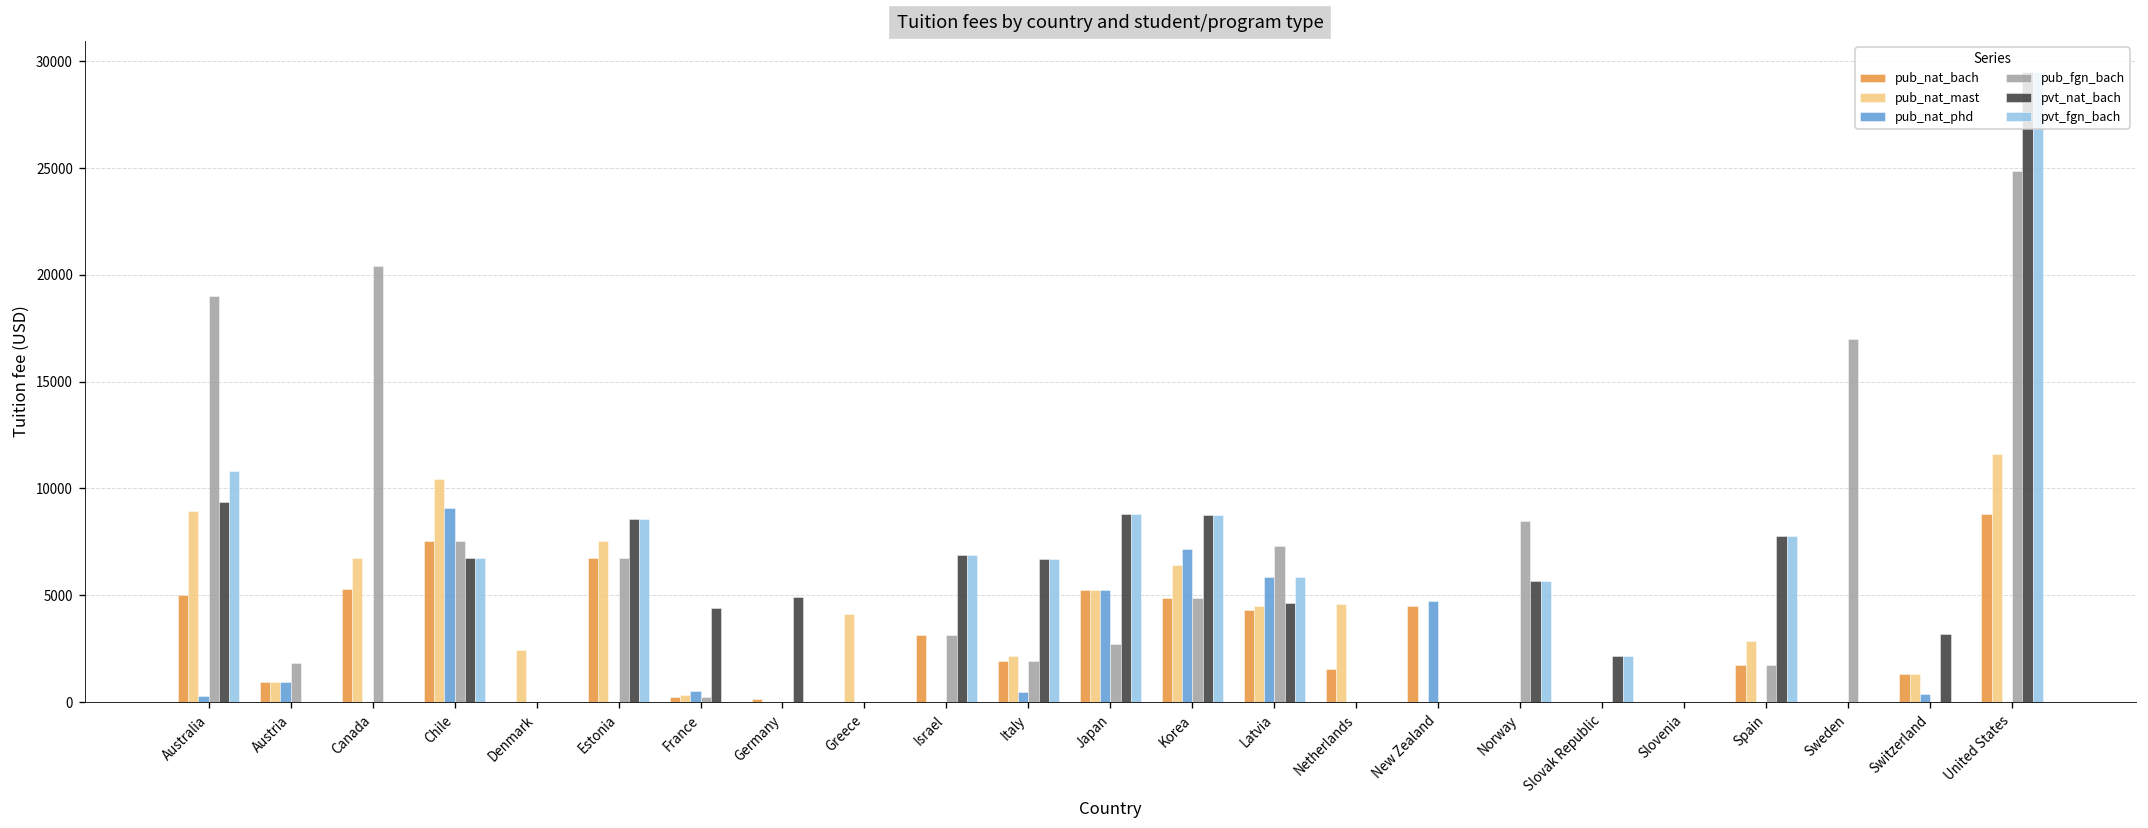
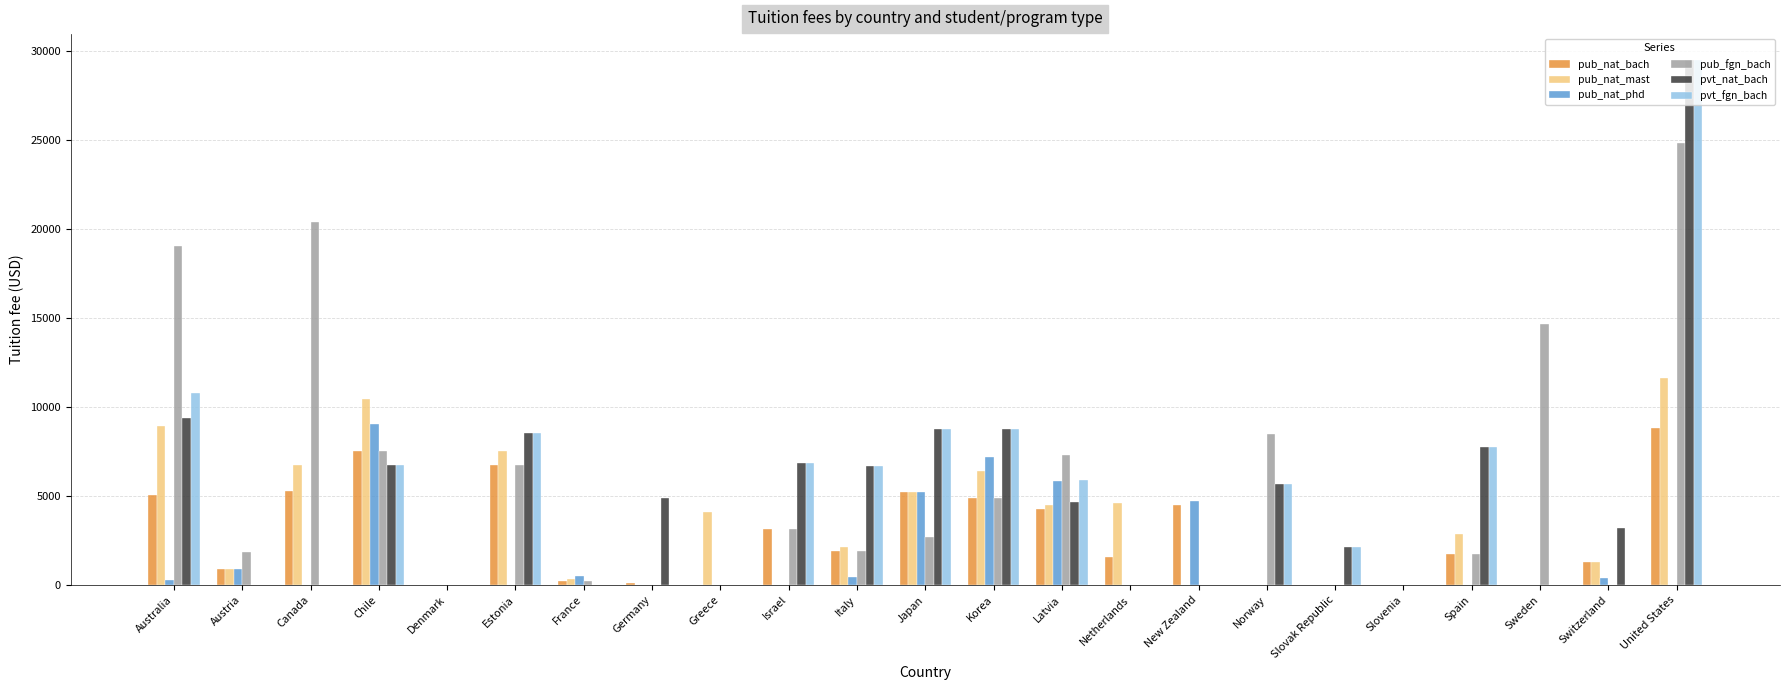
pub_nat_mast, Denmark: 2400 -> 0
pvt_nat_bach, France: 4400 -> 0
pub_fgn_bach, Sweden: 17000 -> 14700
